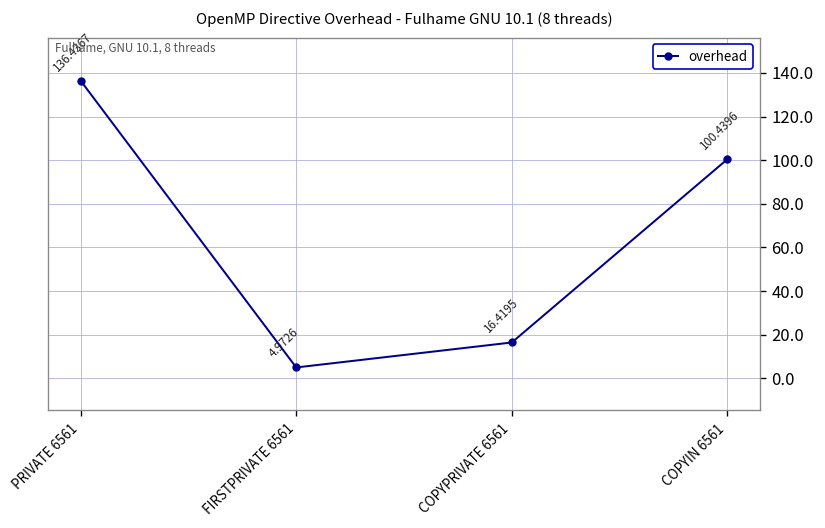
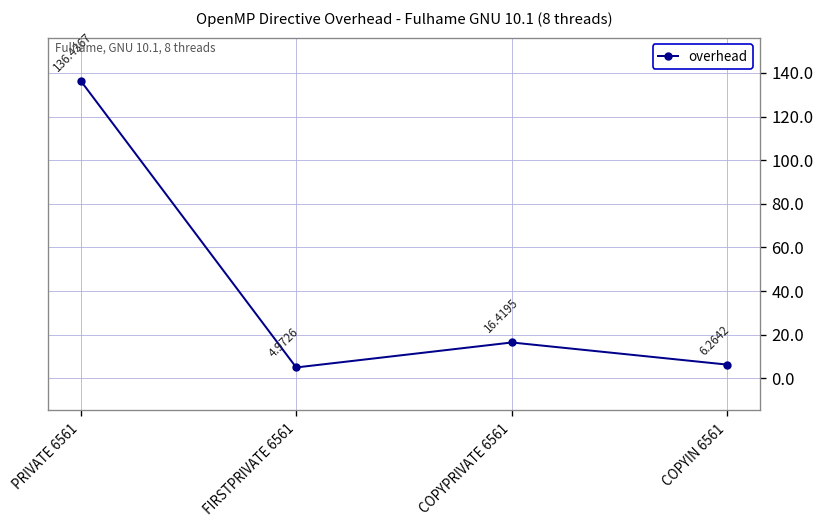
COPYIN 6561: 100.4396 -> 6.2642
